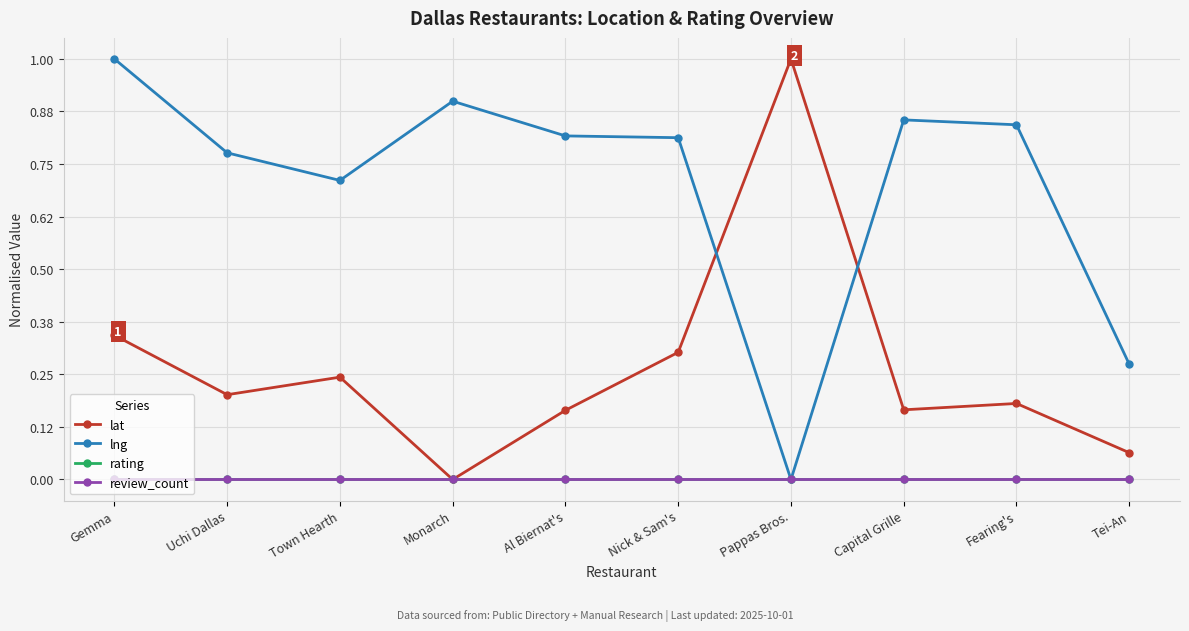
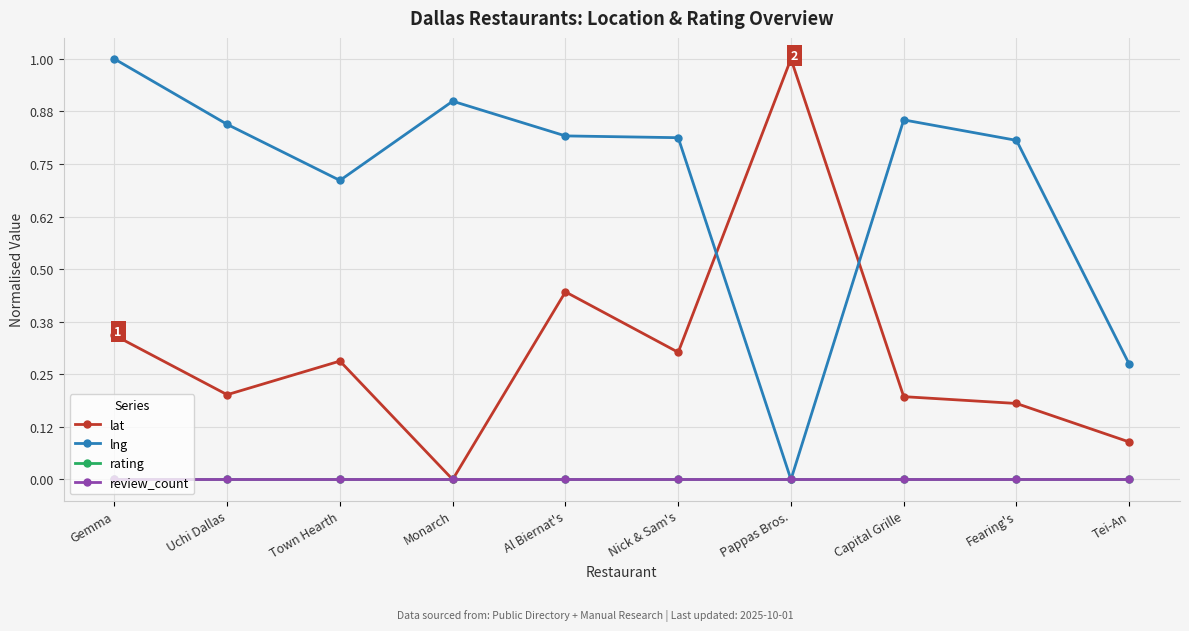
lng, Uchi Dallas: 0.78 -> 0.84
lat, Town Hearth: 0.24 -> 0.28
lat, Al Biernat's: 0.16 -> 0.45
lat, Capital Grille: 0.17 -> 0.20
lng, Fearing's: 0.84 -> 0.81
lat, Tei-An: 0.06 -> 0.09
